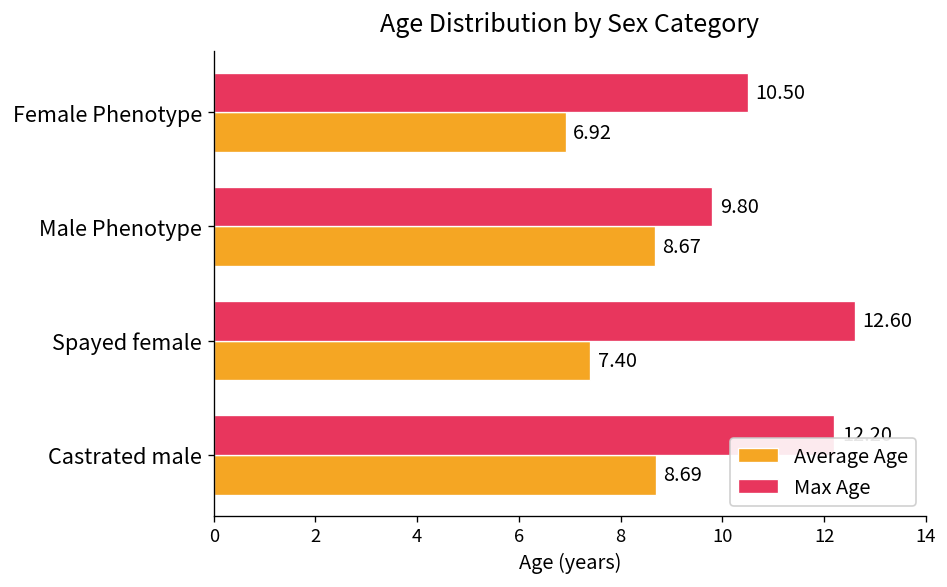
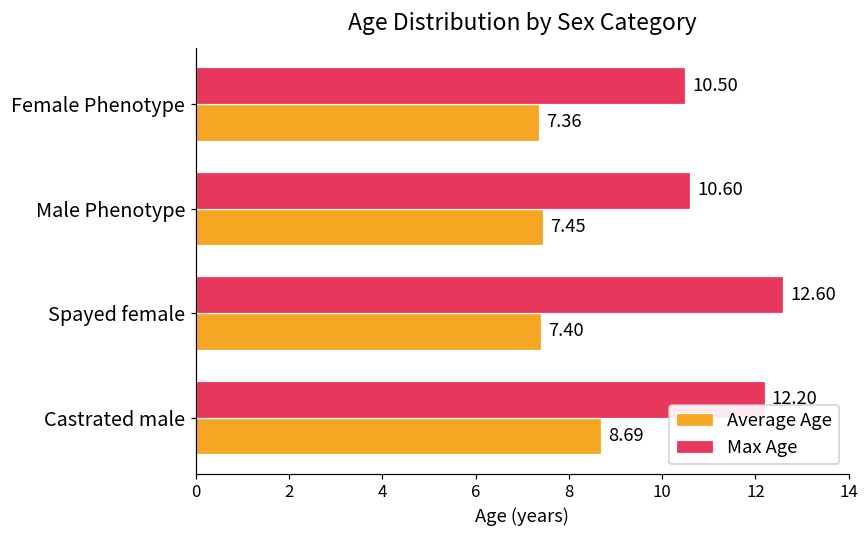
Average Age, Female Phenotype: 6.92 -> 7.36
Max Age, Male Phenotype: 9.80 -> 10.60
Average Age, Male Phenotype: 8.67 -> 7.45
